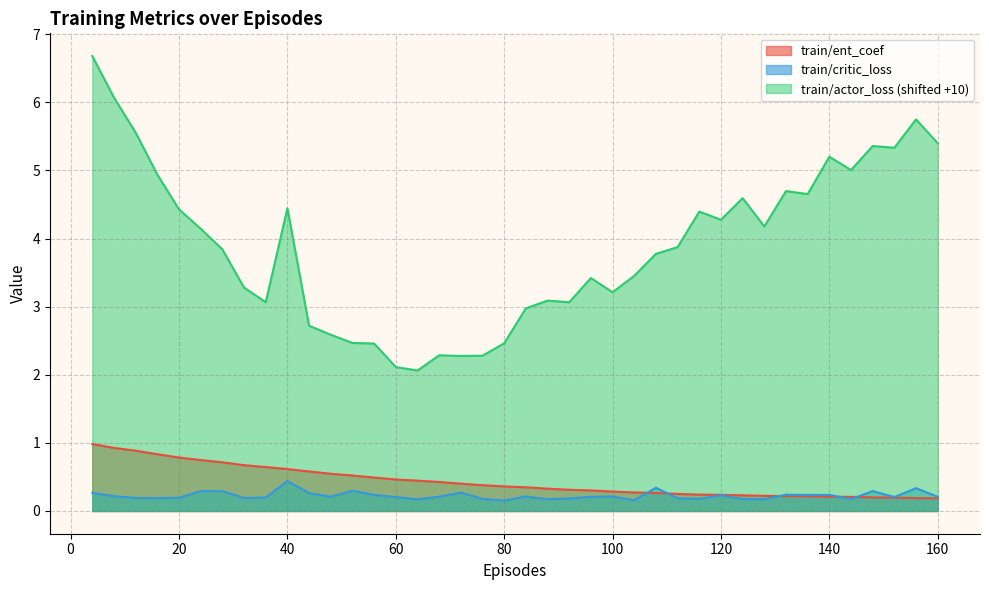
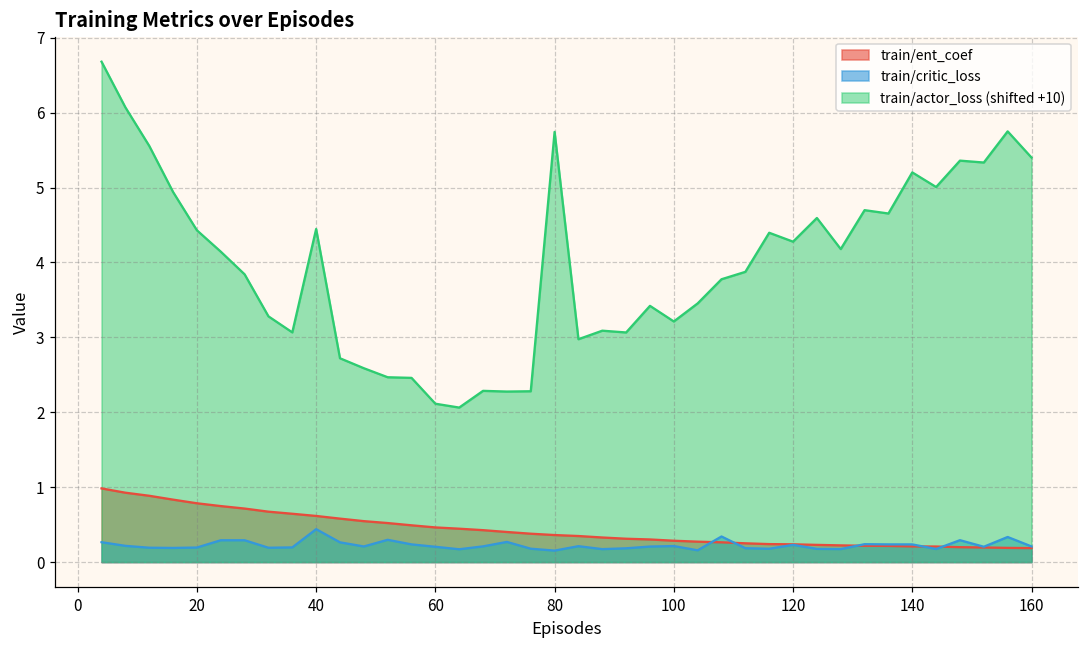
train/actor_loss (shifted +10), 80: 2.5 -> 5.7
